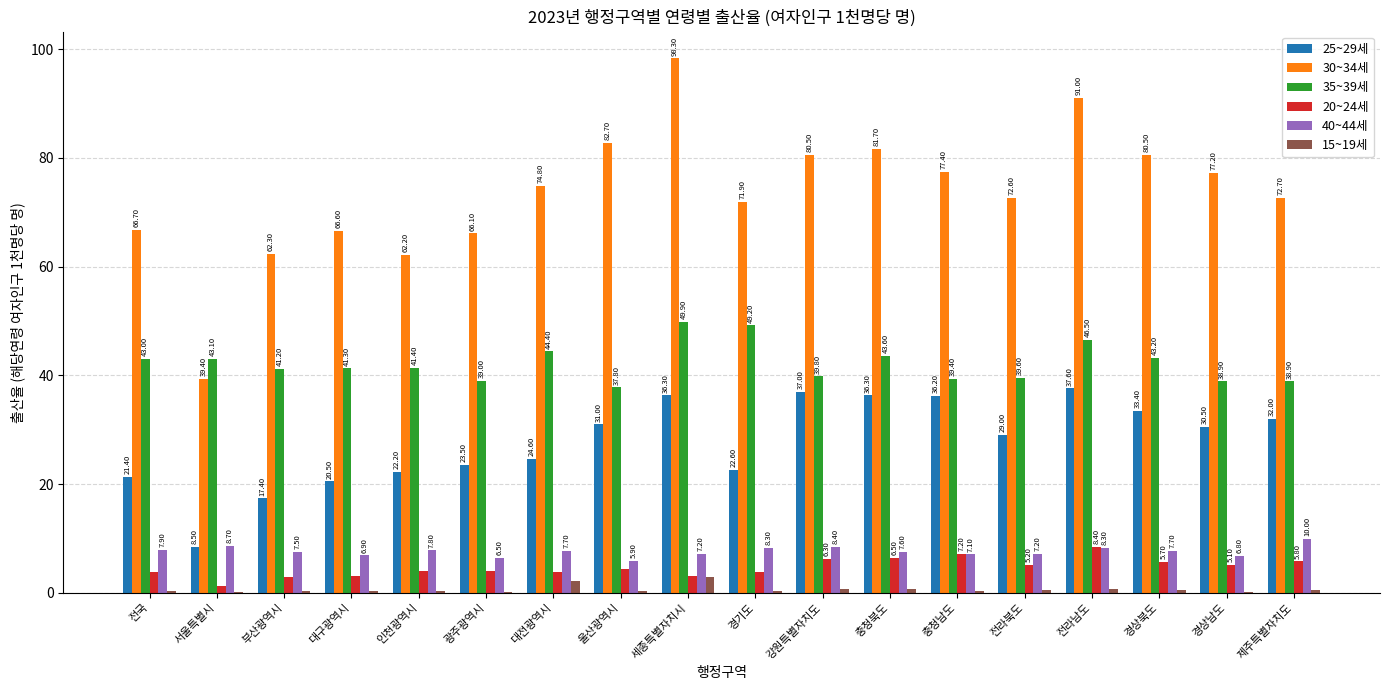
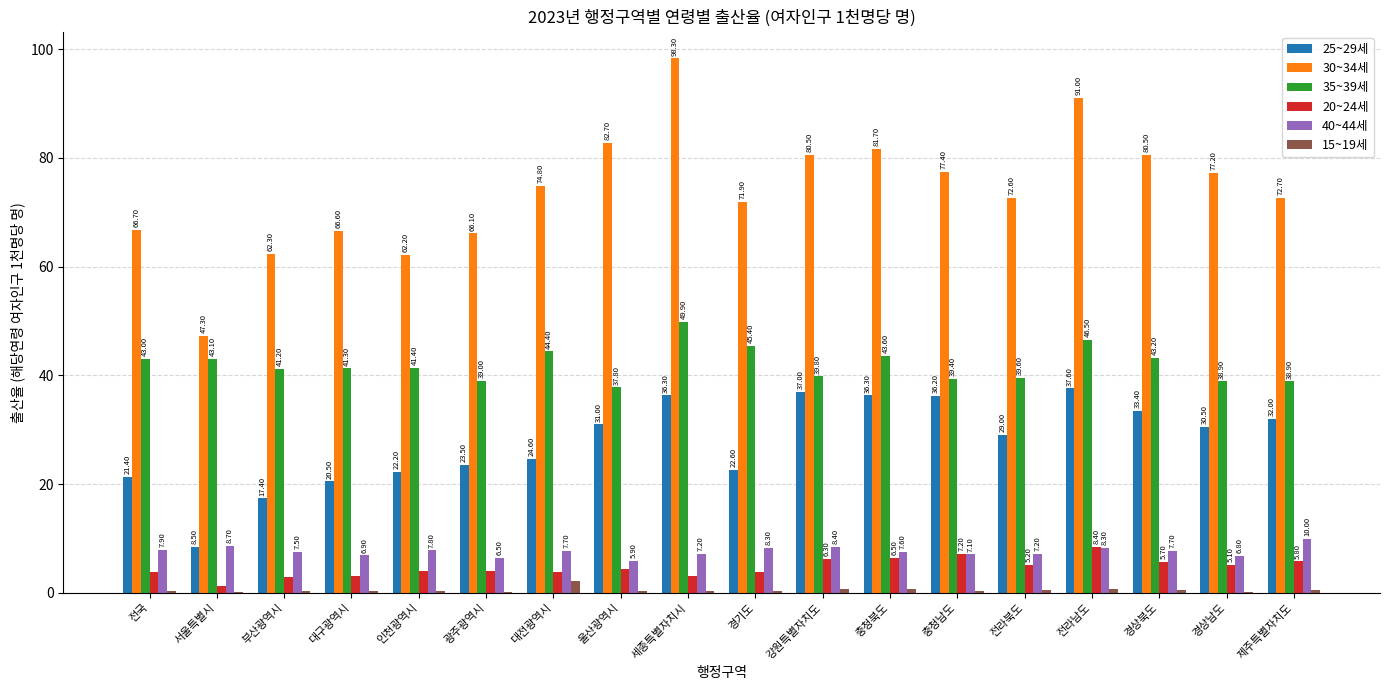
30~34세, 서울특별시: 39.40 -> 47.30
15~19세, 세종특별자치시: 3 -> 0
35~39세, 경기도: 49.20 -> 45.40
